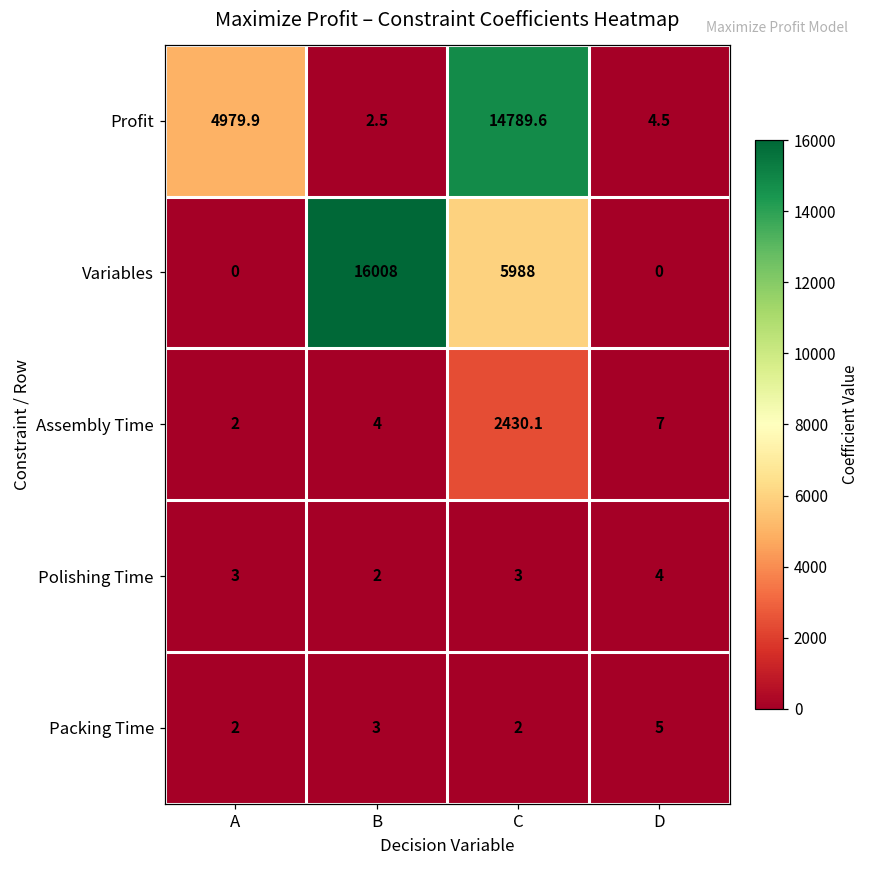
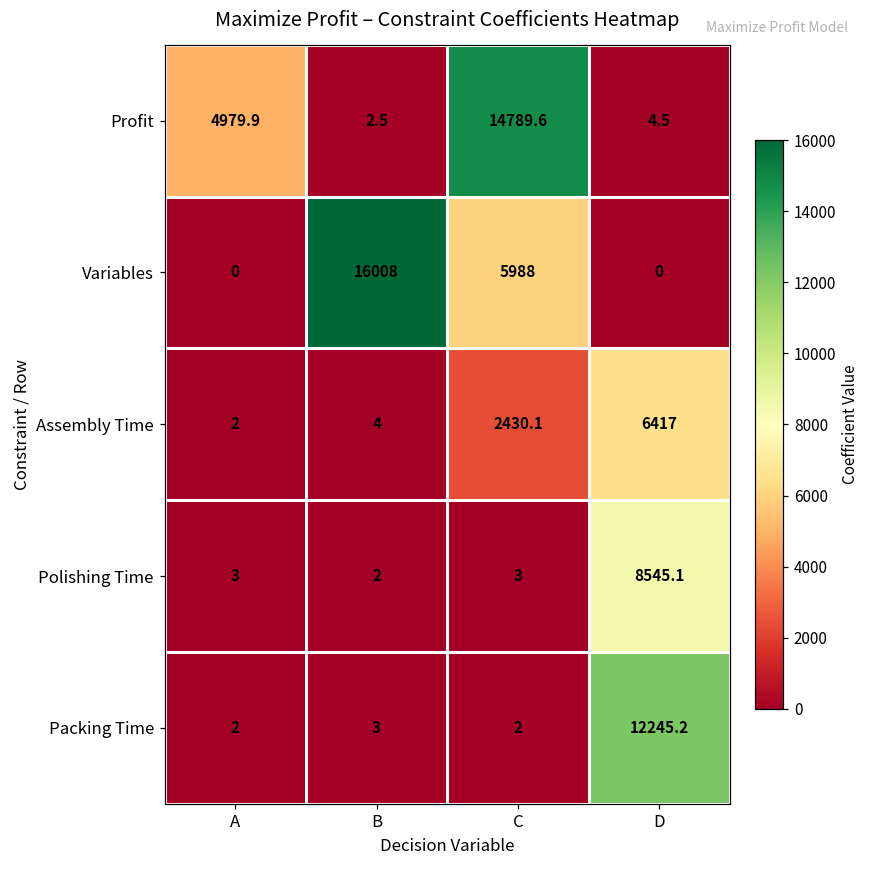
Assembly Time, D: 7 -> 6417
Polishing Time, D: 4 -> 8545.1
Packing Time, D: 5 -> 12245.2
